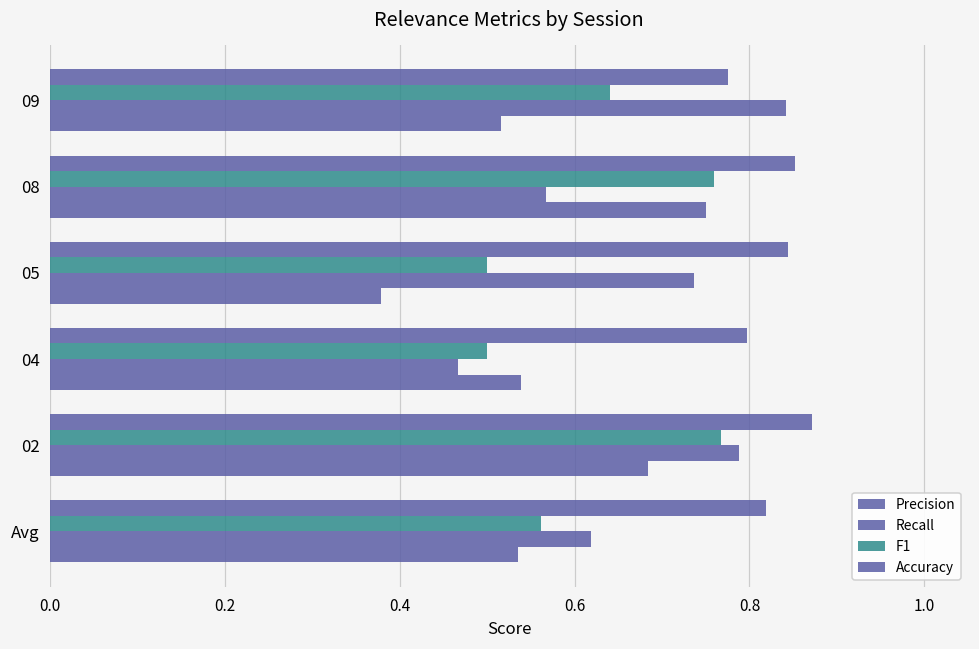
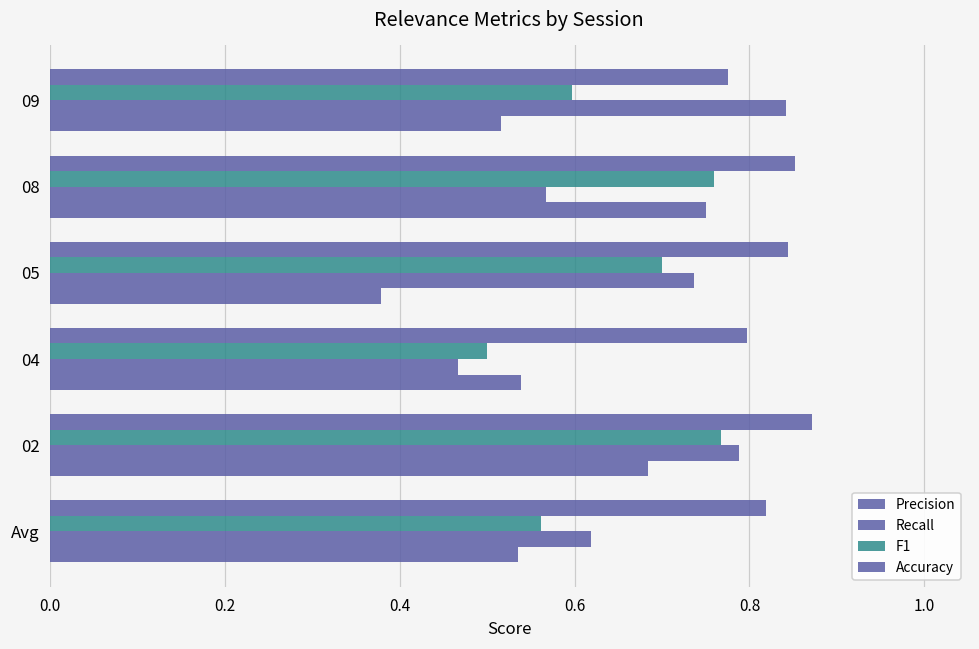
F1, 09: 0.64 -> 0.60
F1, 05: 0.5 -> 0.7
